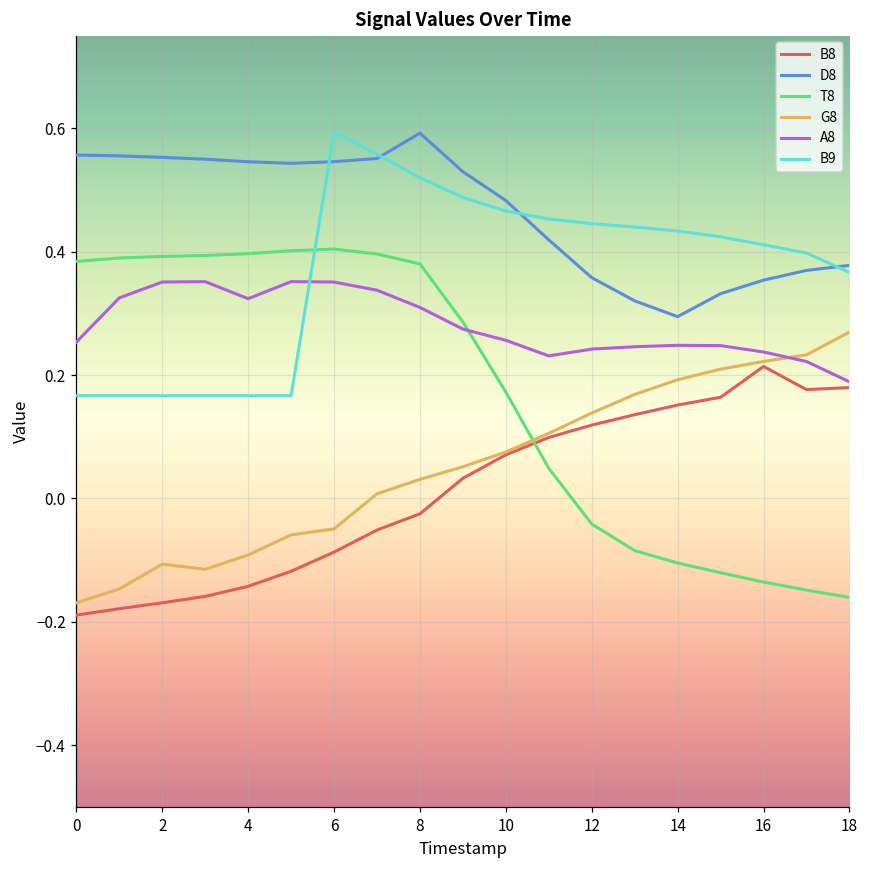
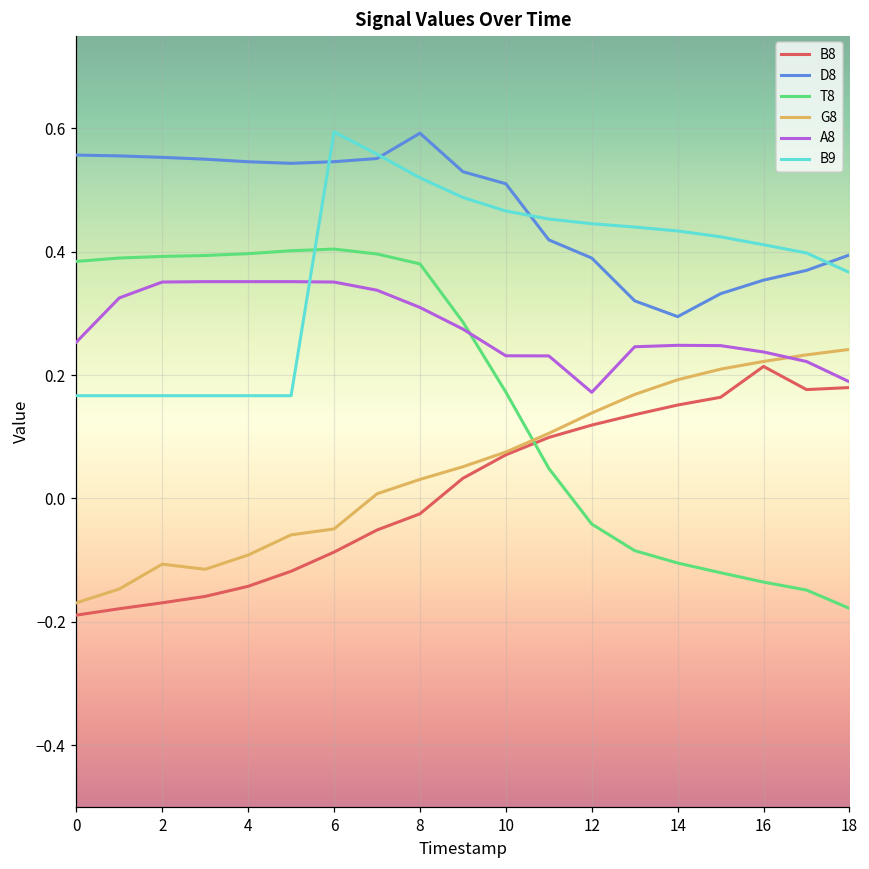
A8, 4: 0.32 -> 0.35
D8, 10: 0.48 -> 0.51
A8, 10: 0.26 -> 0.23
D8, 12: 0.36 -> 0.39
A8, 12: 0.24 -> 0.17
D8, 18: 0.38 -> 0.39
T8, 18: -0.16 -> -0.18
G8, 18: 0.27 -> 0.24
